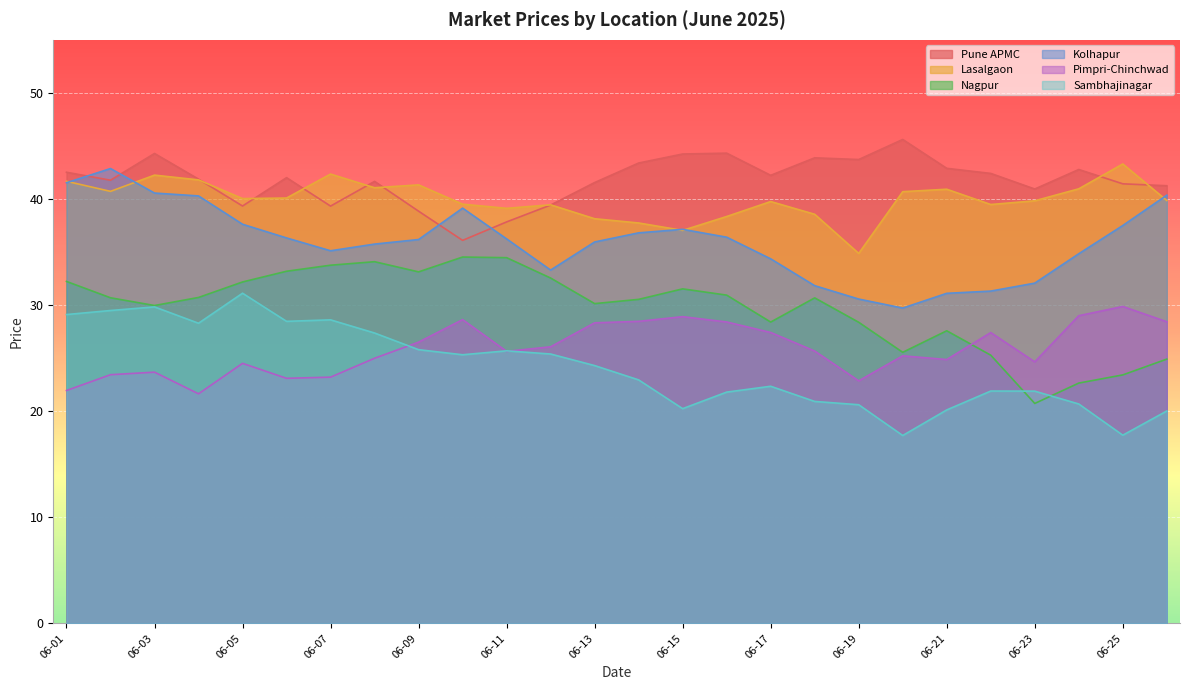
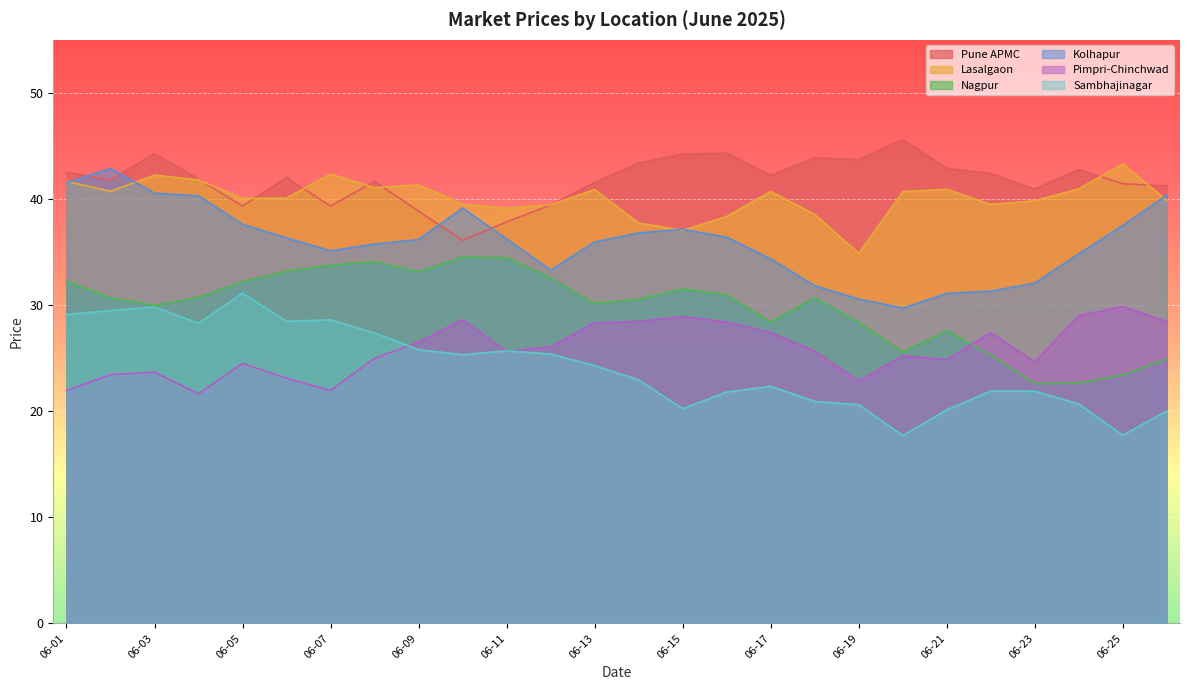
Pimpri-Chinchwad, 06-07: 23.2 -> 22.0
Lasalgaon, 06-13: 38.1 -> 40.9
Lasalgaon, 06-17: 39.8 -> 40.7
Nagpur, 06-23: 20.7 -> 22.6
